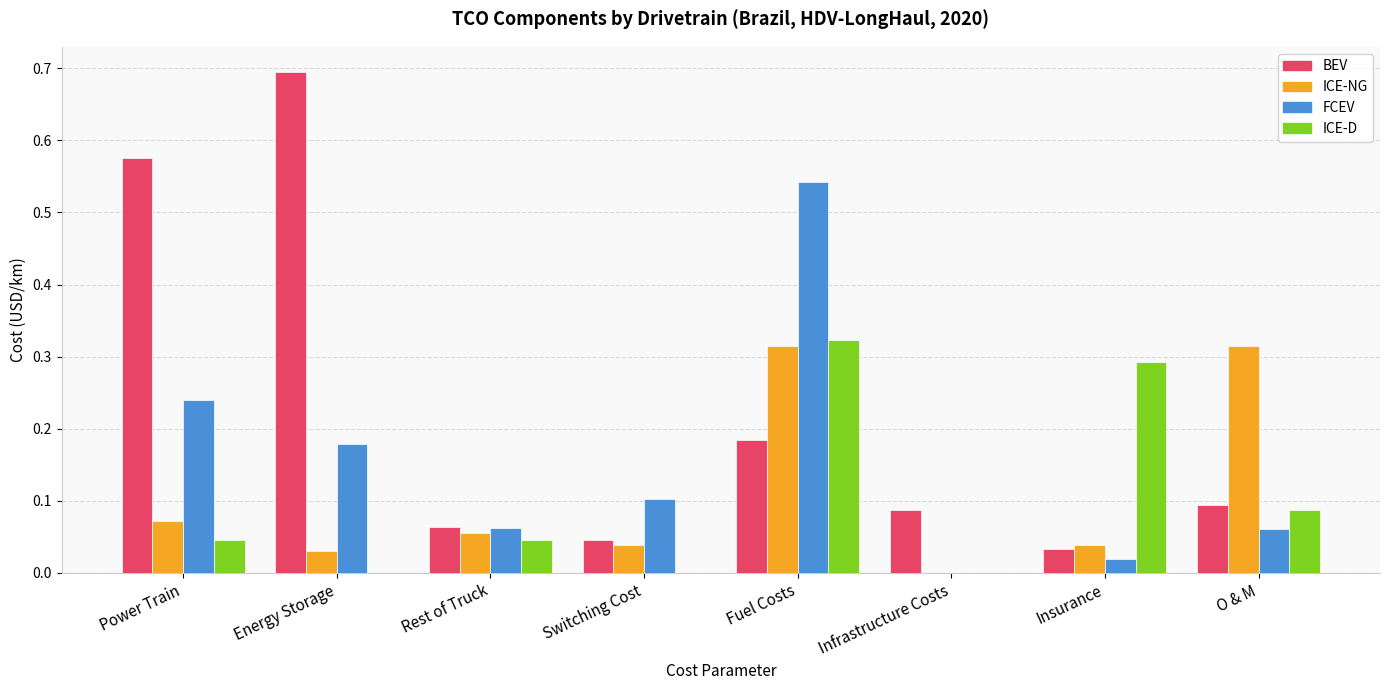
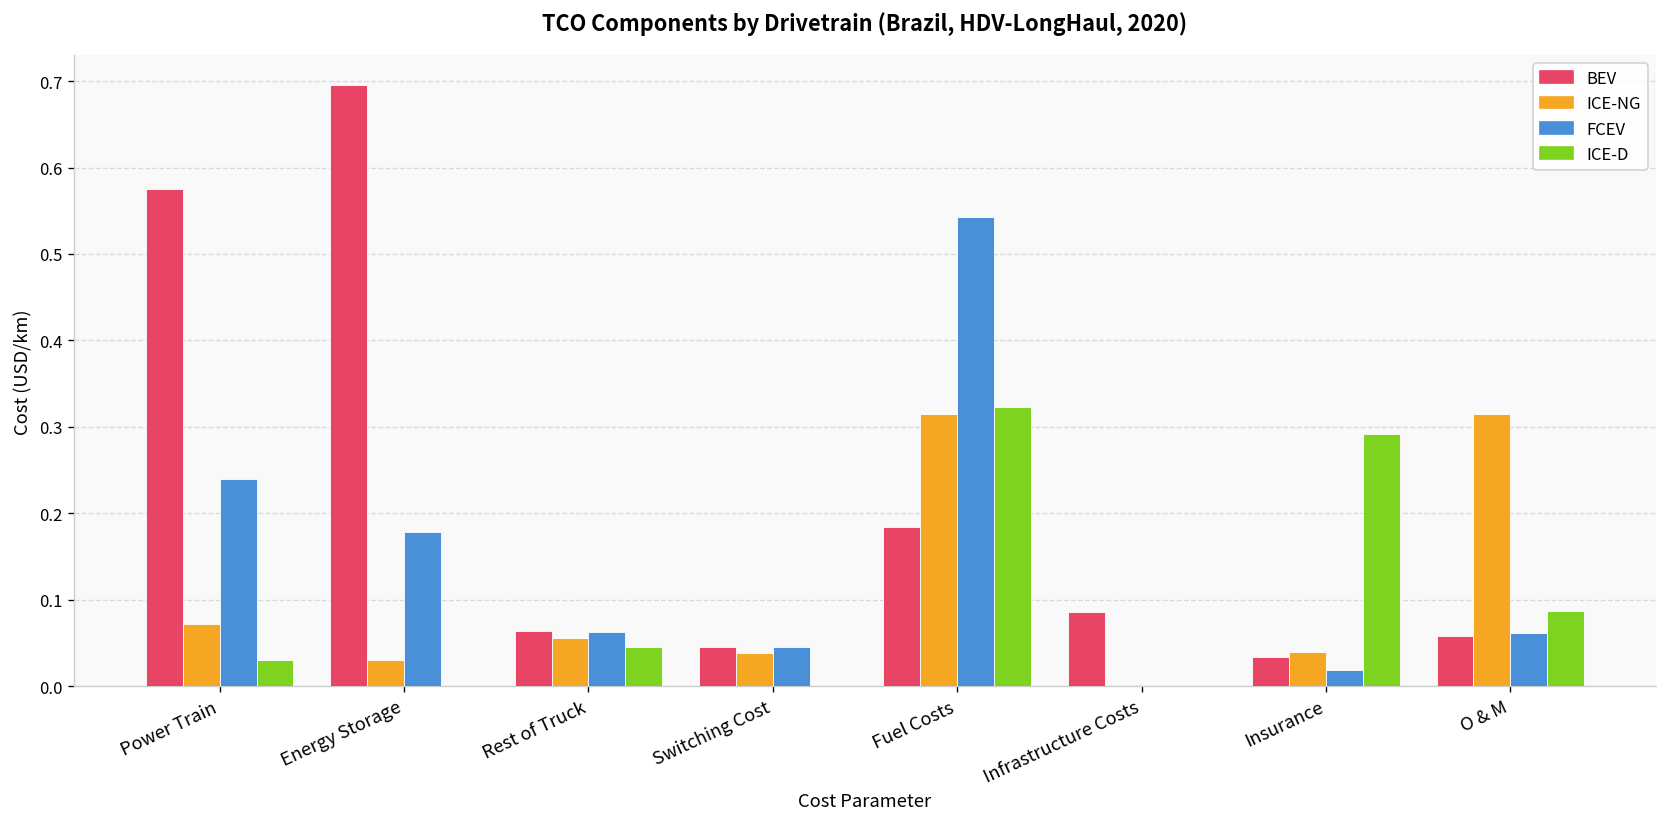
ICE-D, Power Train: 0.05 -> 0.03
FCEV, Switching Cost: 0.10 -> 0.05
BEV, O & M: 0.09 -> 0.06
